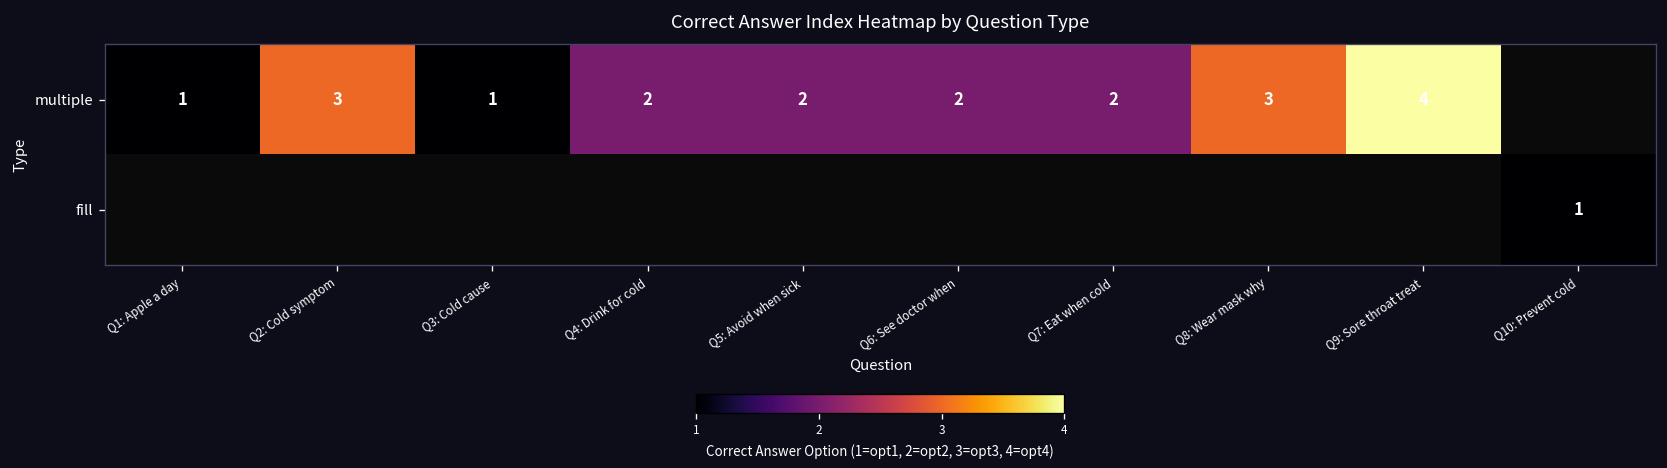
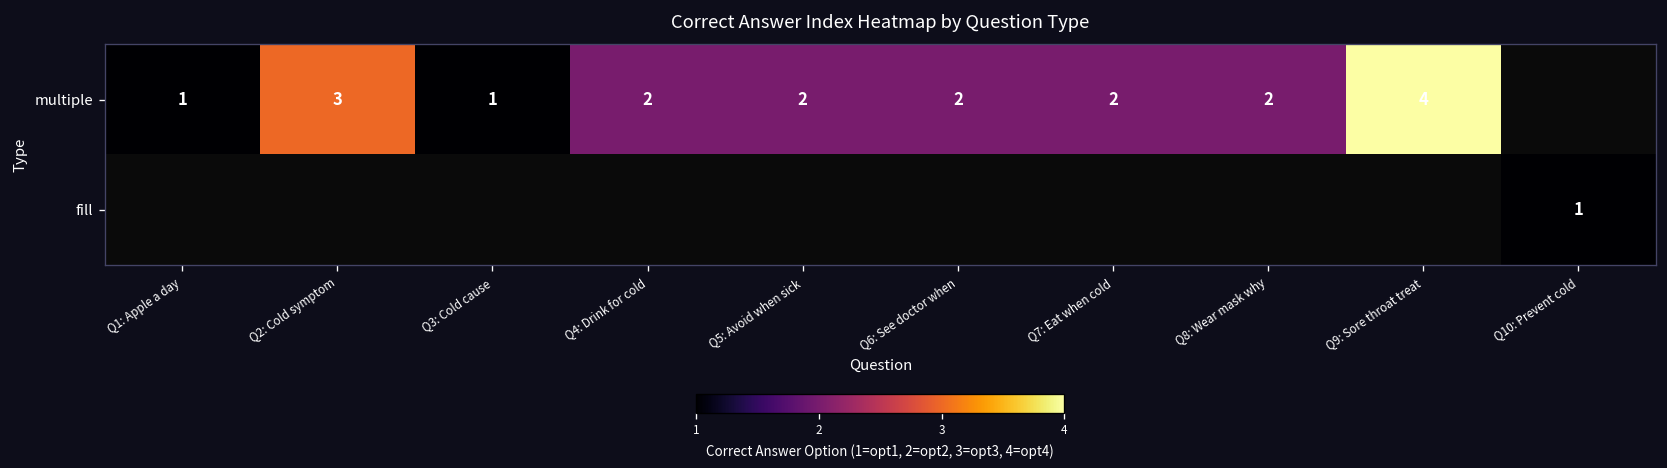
multiple, Q8: Wear mask why: 3 -> 2
